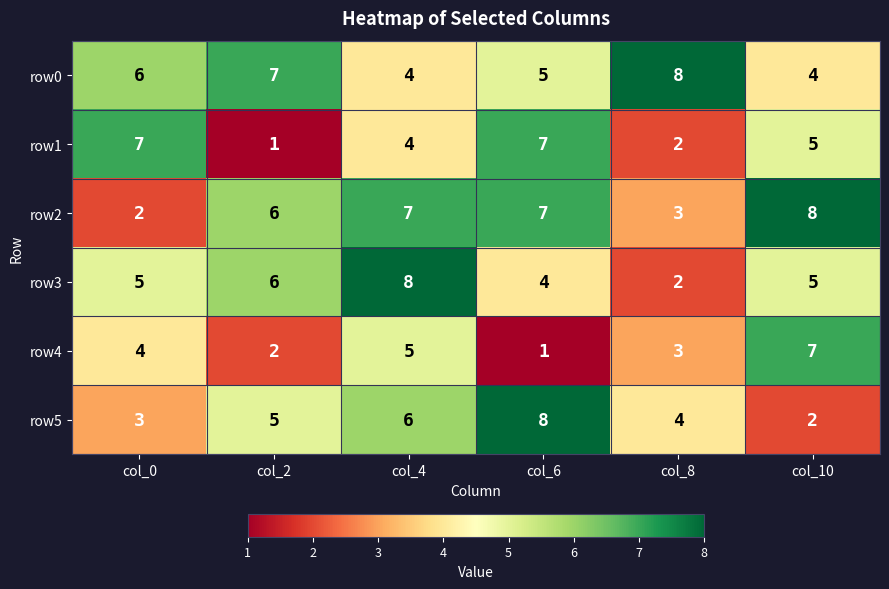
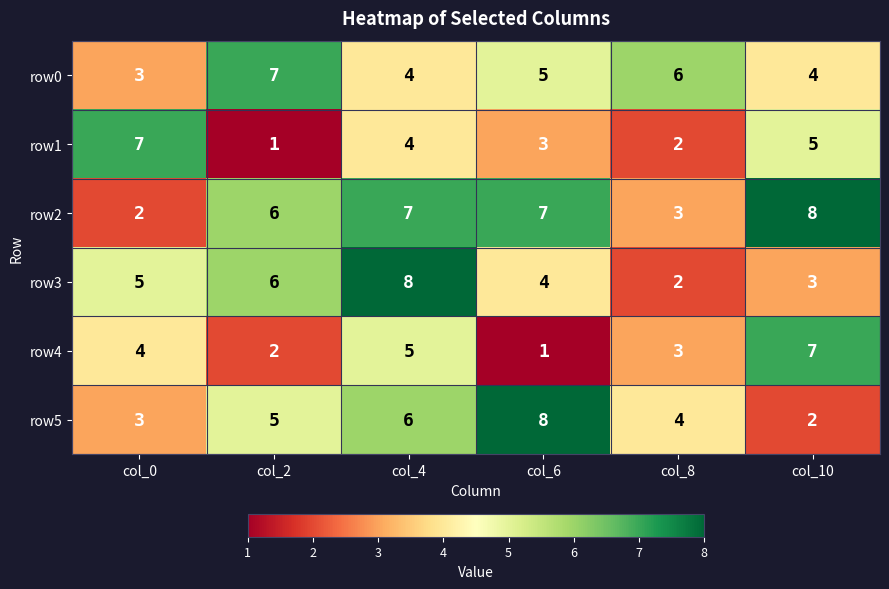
row0, col_0: 6 -> 3
row0, col_8: 8 -> 6
row1, col_6: 7 -> 3
row3, col_10: 5 -> 3
